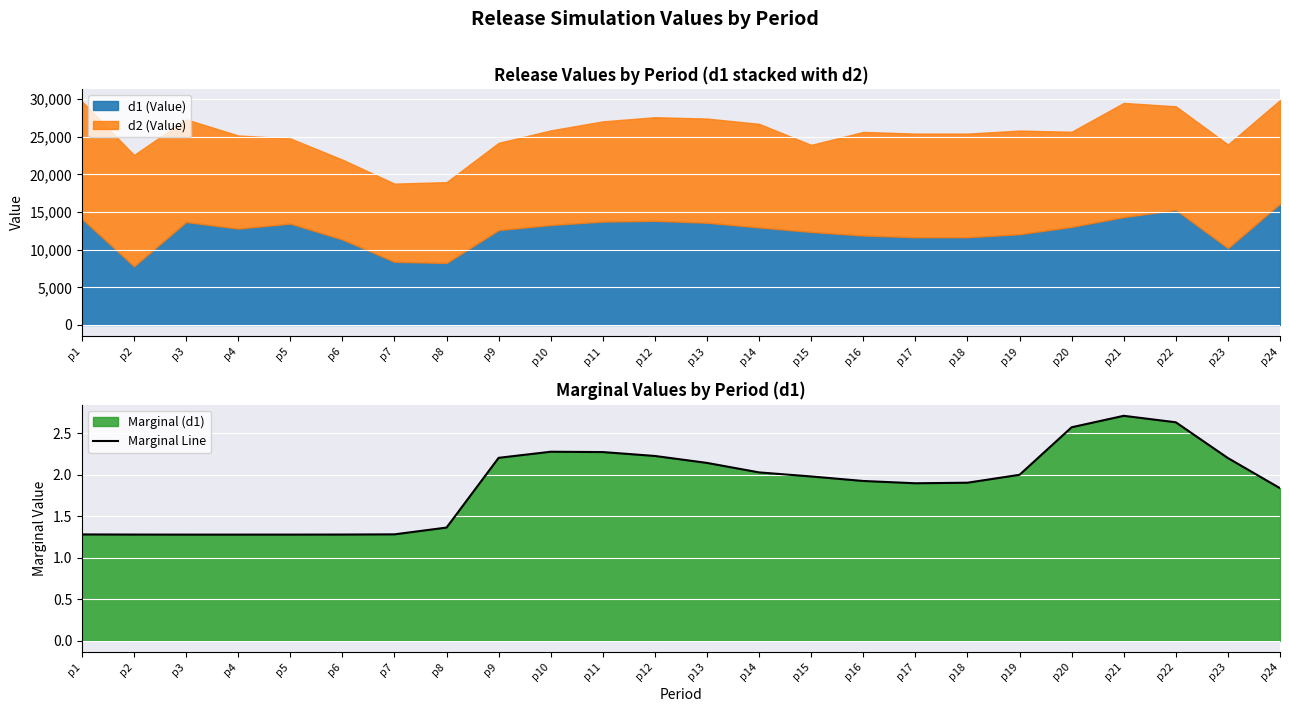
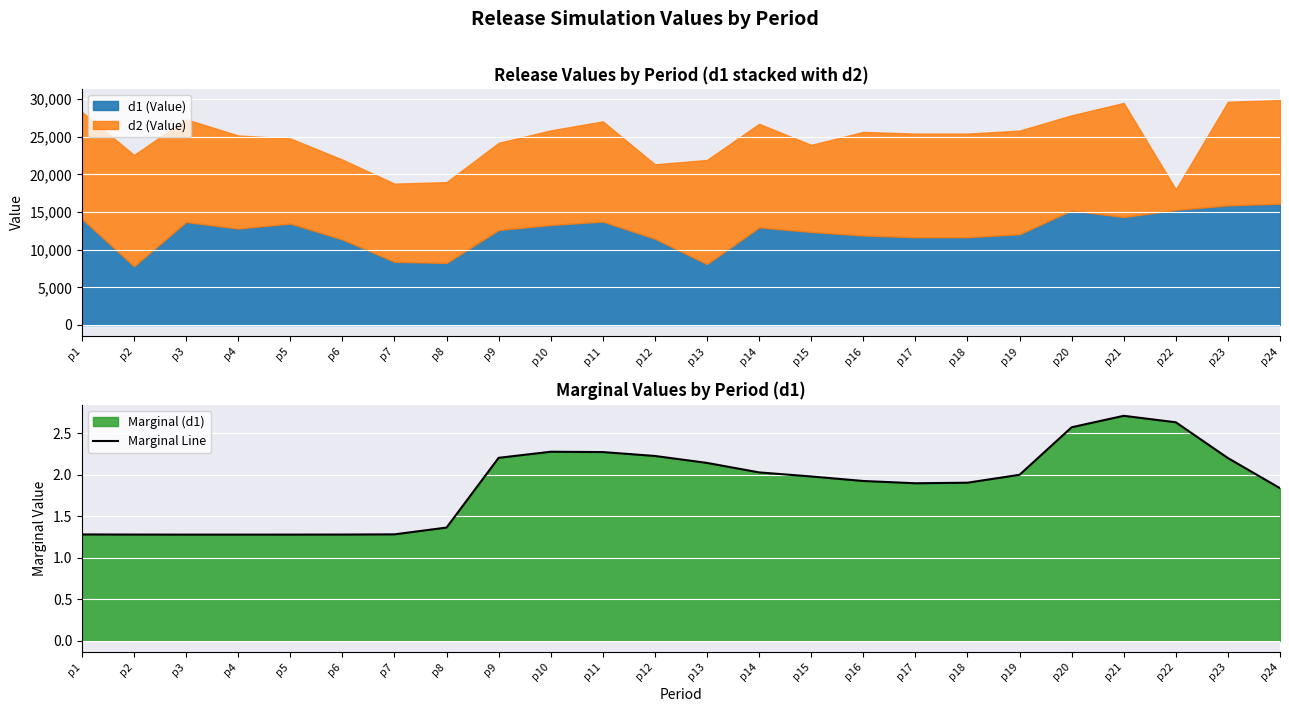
Release Values by Period (d1 stacked with d2), d2 (Value), p1: 16,000 -> 14,000
Release Values by Period (d1 stacked with d2), d1 (Value), p12: 14,000 -> 11,000
Release Values by Period (d1 stacked with d2), d2 (Value), p12: 14,000 -> 10,000
Release Values by Period (d1 stacked with d2), d1 (Value), p13: 14,000 -> 8,000
Release Values by Period (d1 stacked with d2), d1 (Value), p20: 13,000 -> 15,000
Release Values by Period (d1 stacked with d2), d2 (Value), p22: 14,000 -> 3,000
Release Values by Period (d1 stacked with d2), d1 (Value), p23: 10,000 -> 16,000
